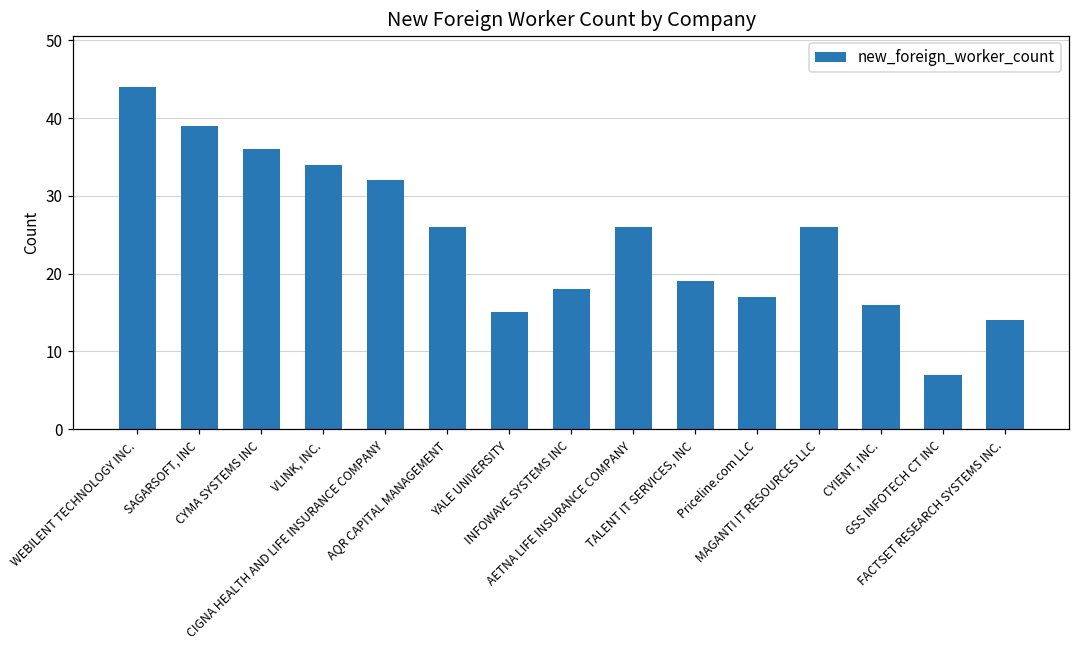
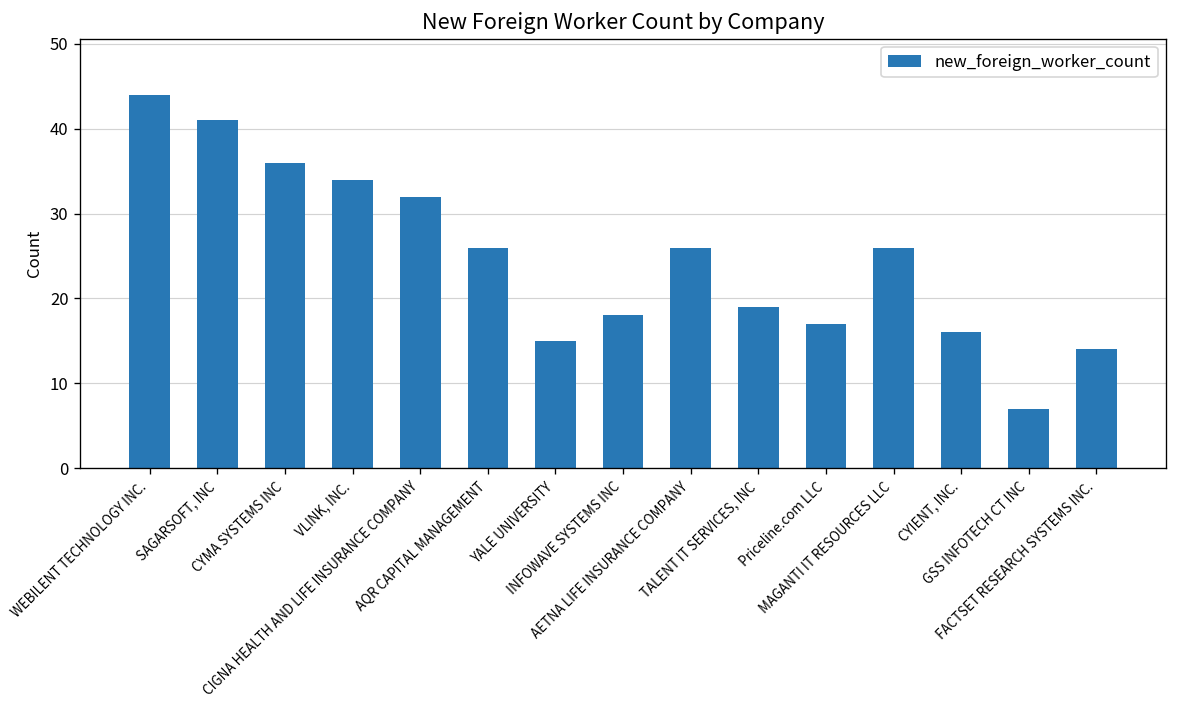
SAGARSOFT, INC: 39 -> 41
